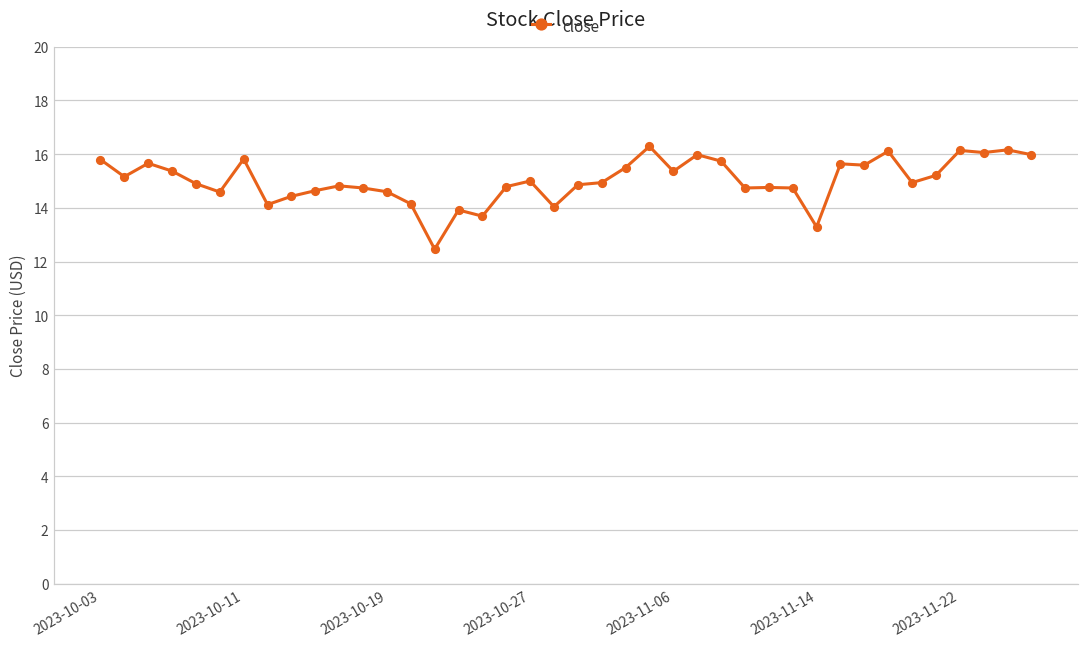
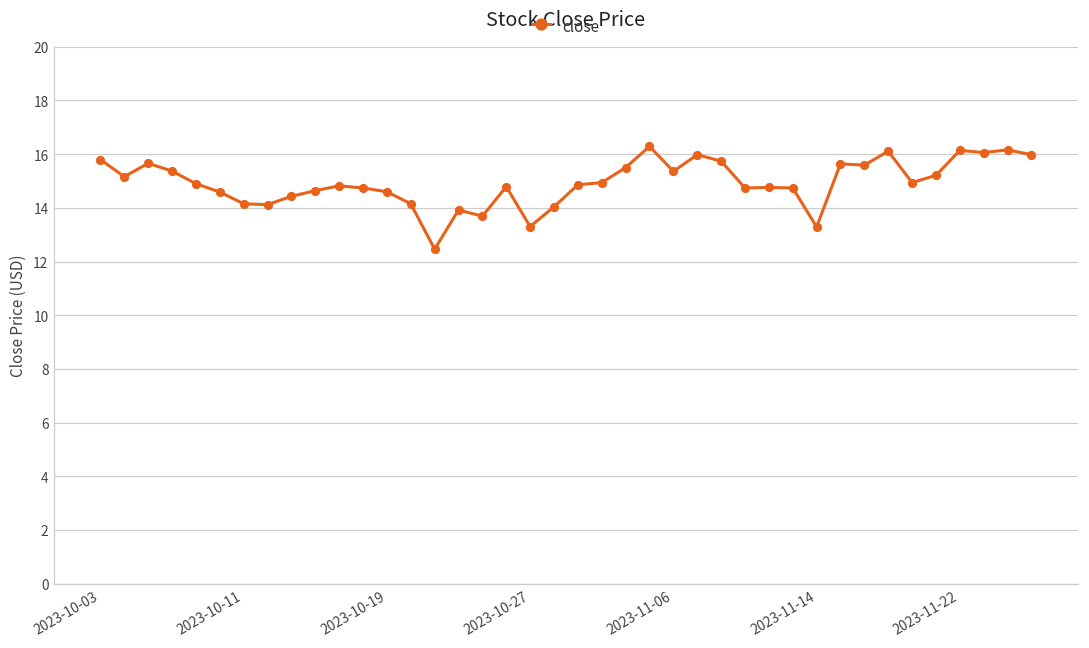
2023-10-11: 15.8 -> 14.2
2023-10-27: 15.0 -> 13.3
